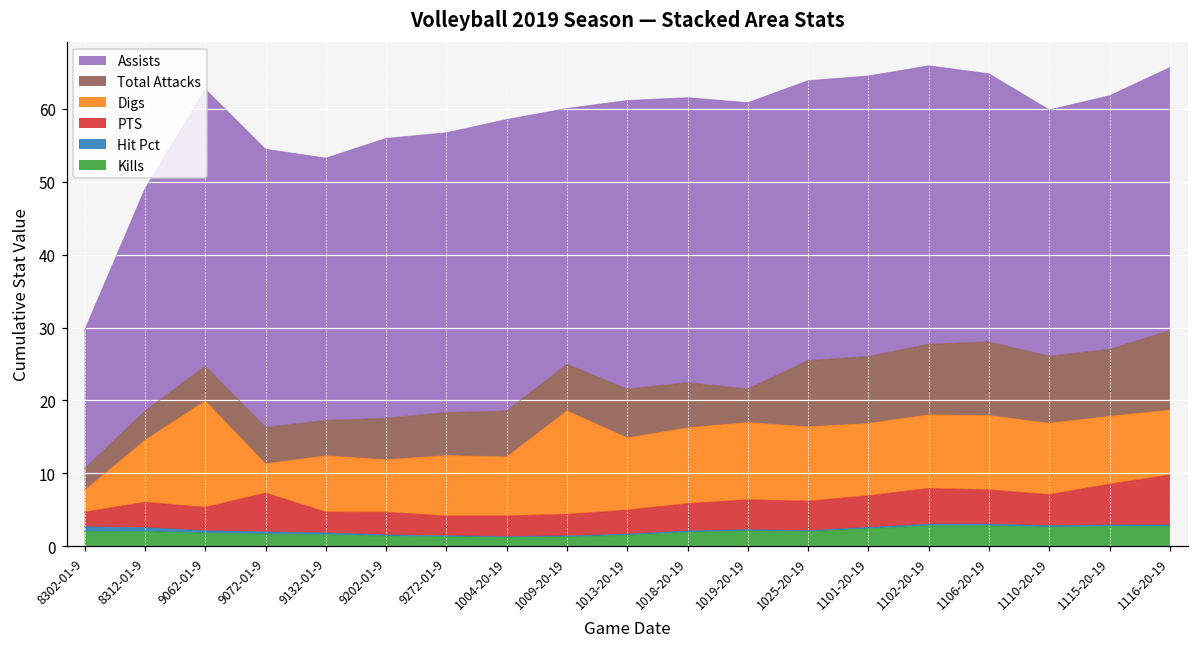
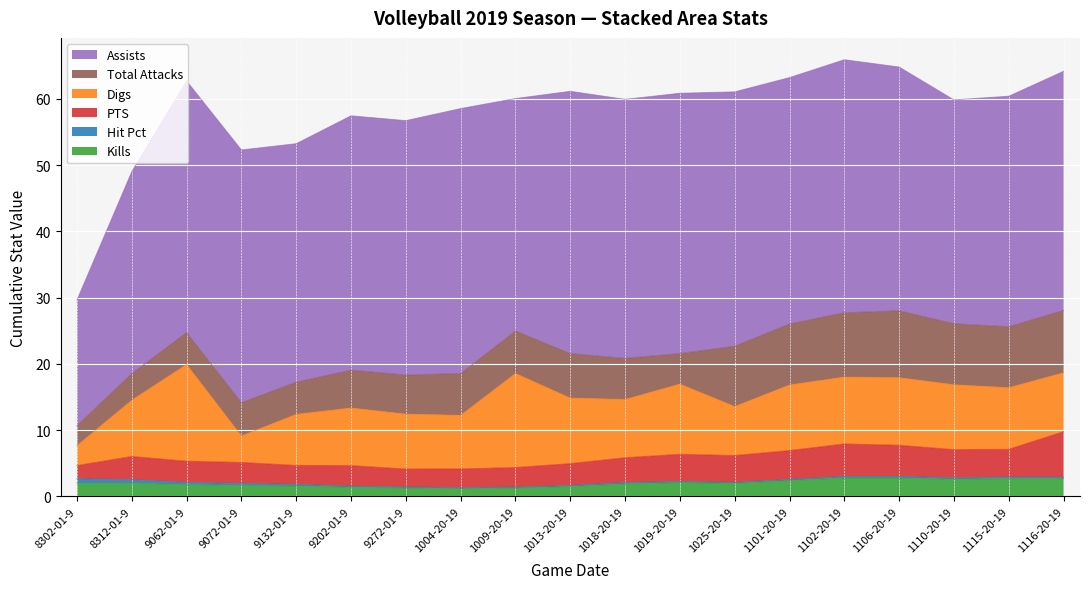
PTS, 9072-01-9: 5 -> 3
Digs, 9202-01-9: 7 -> 9
Digs, 1018-20-19: 10 -> 9
Digs, 1025-20-19: 10 -> 7
Assists, 1101-20-19: 39 -> 37
PTS, 1115-20-19: 6 -> 4
Total Attacks, 1116-20-19: 11 -> 9
